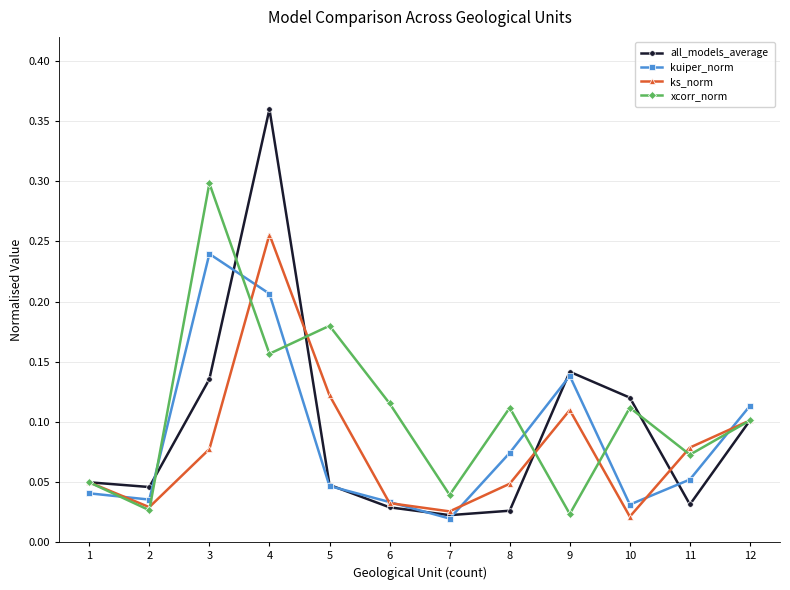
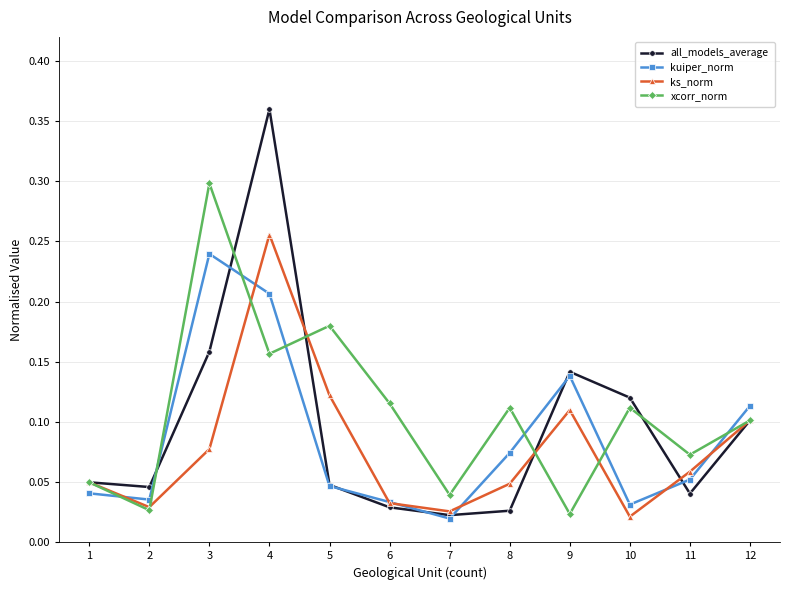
all_models_average, 3: 0.136 -> 0.158
all_models_average, 11: 0.031 -> 0.040
ks_norm, 11: 0.079 -> 0.059
